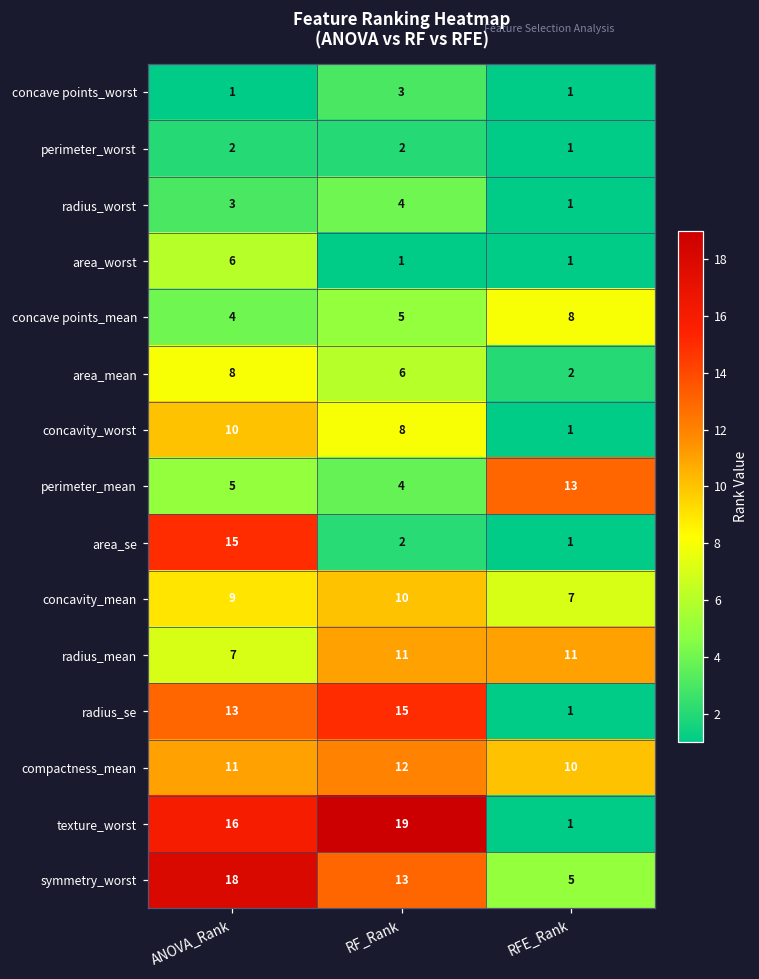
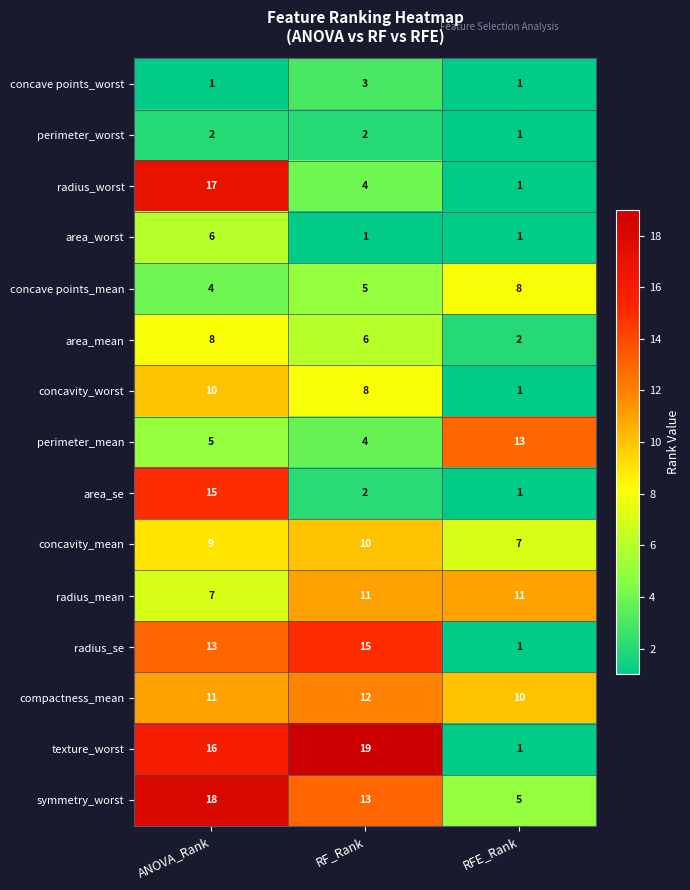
radius_worst, ANOVA_Rank: 3 -> 17
